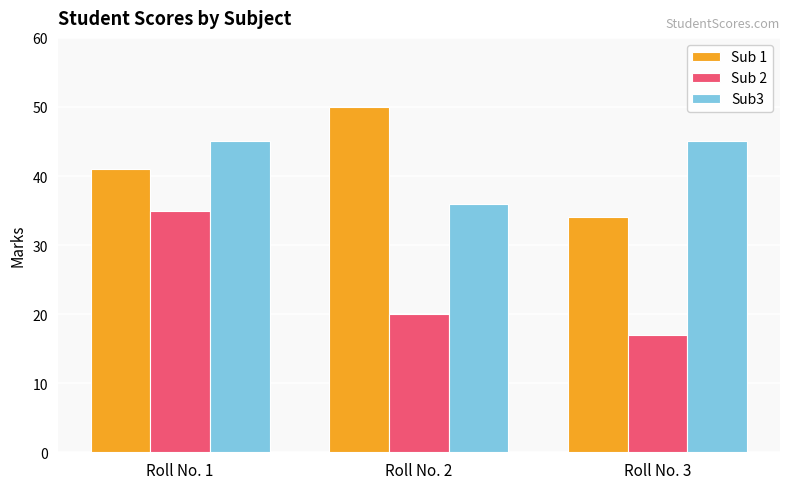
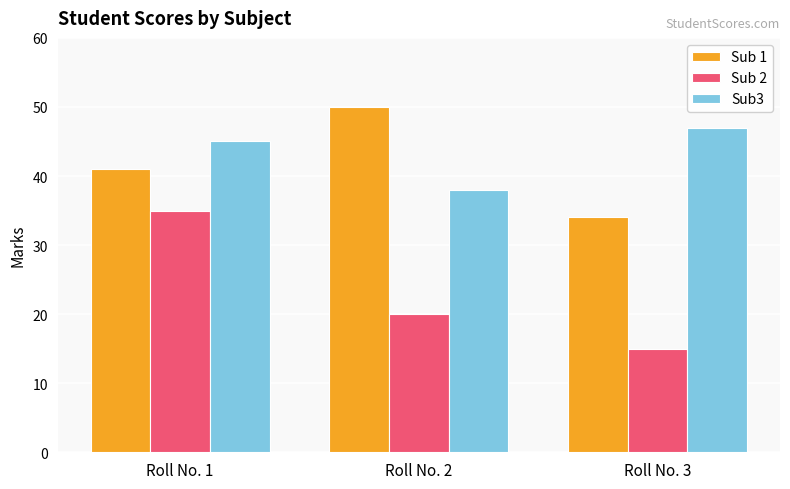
Sub3, Roll No. 2: 36 -> 38
Sub 2, Roll No. 3: 17 -> 15
Sub3, Roll No. 3: 45 -> 47
